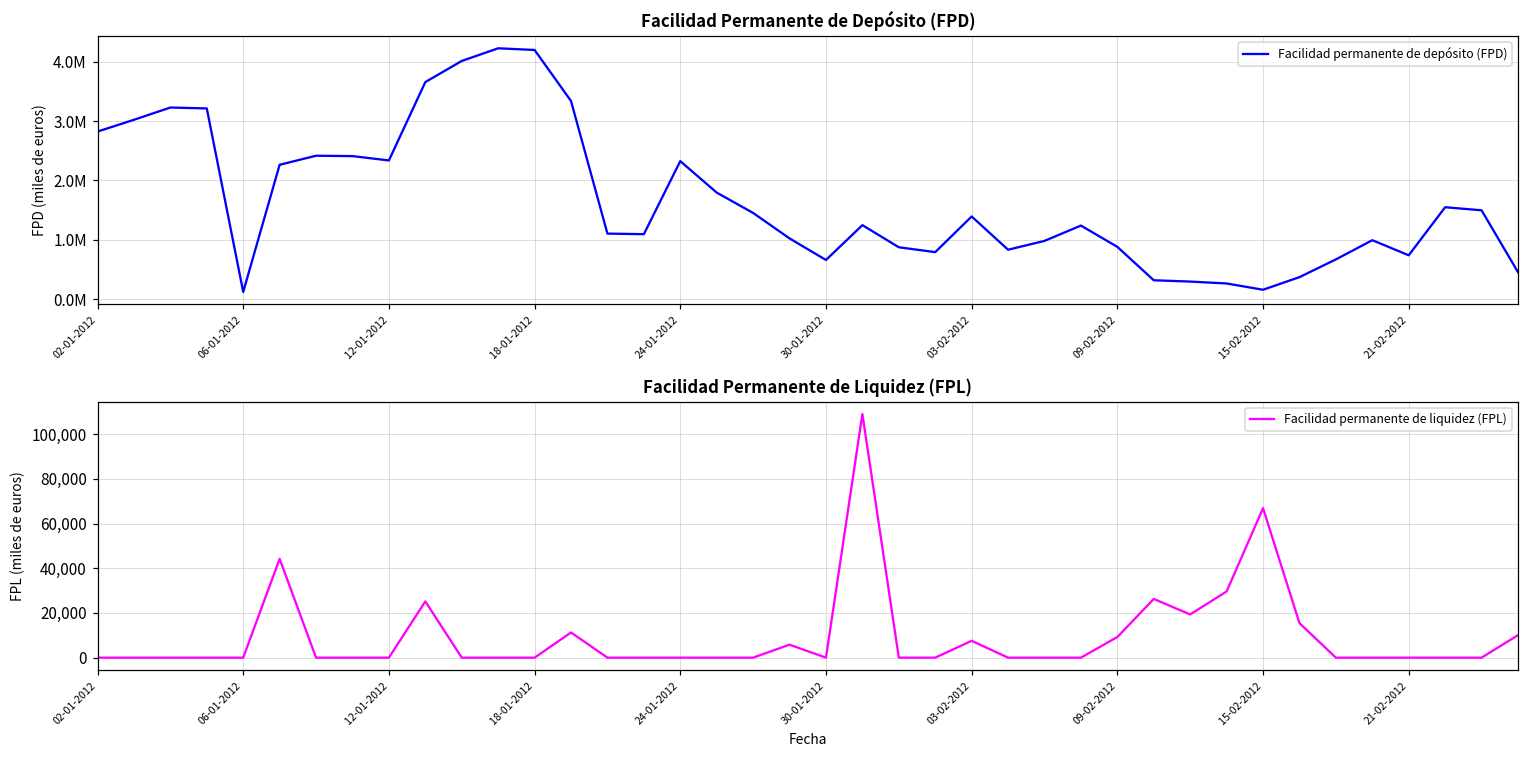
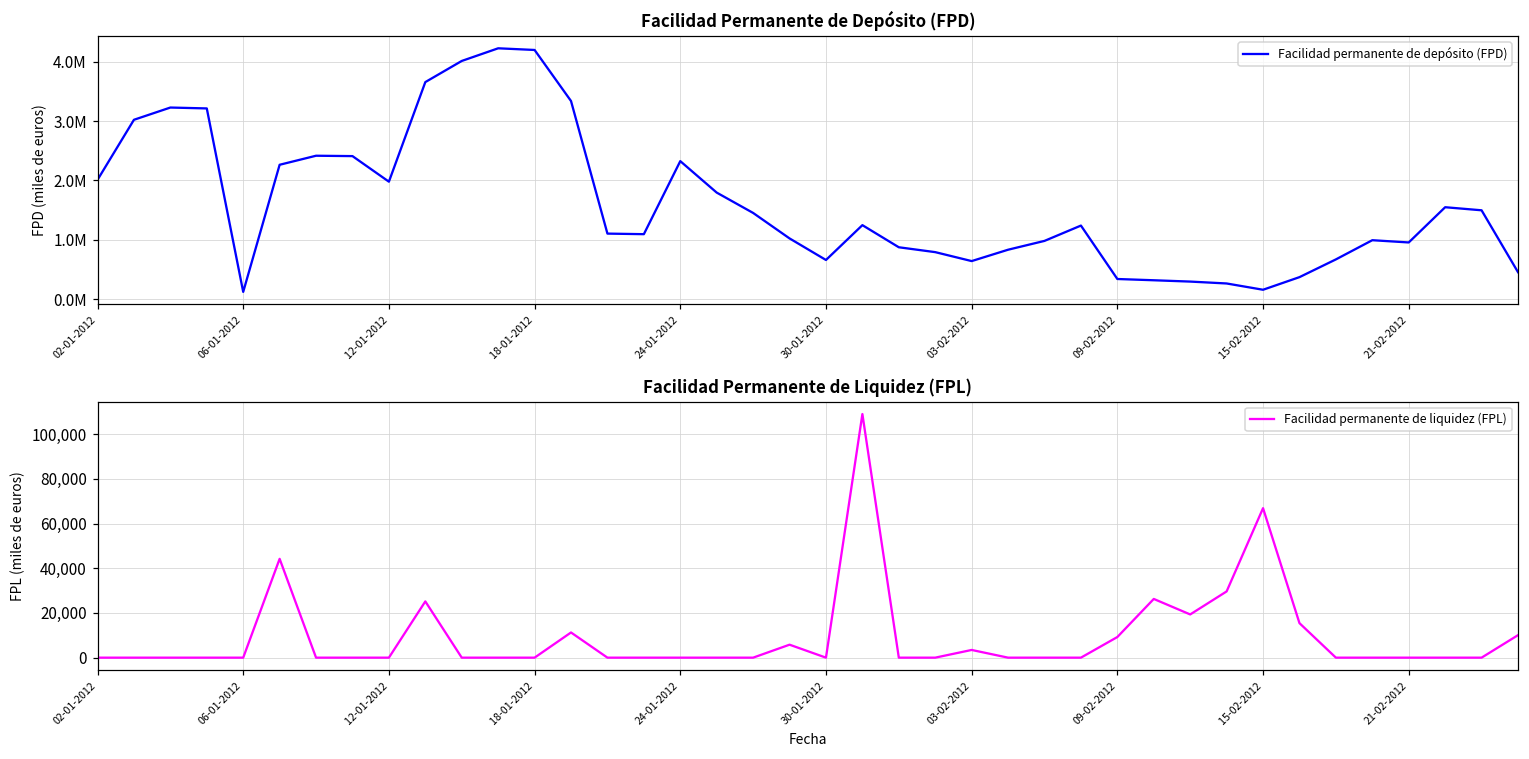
Facilidad Permanente de Depósito (FPD), 02-01-2012: 2800000 -> 2000000
Facilidad Permanente de Depósito (FPD), 12-01-2012: 2300000 -> 2000000
Facilidad Permanente de Depósito (FPD), 03-02-2012: 1400000 -> 600000
Facilidad Permanente de Depósito (FPD), 09-02-2012: 900000 -> 300000
Facilidad Permanente de Depósito (FPD), 21-02-2012: 700000 -> 1000000
Facilidad Permanente de Liquidez (FPL), 03-02-2012: 8,000 -> 3,000
